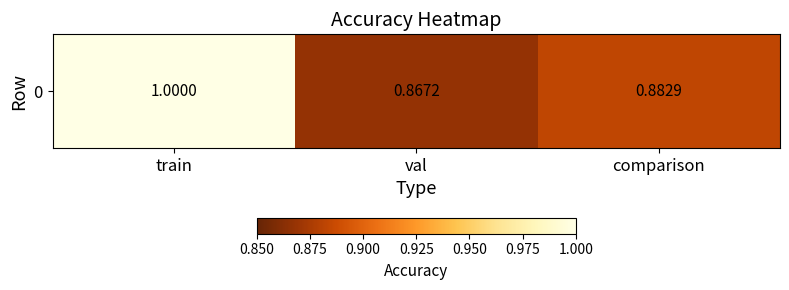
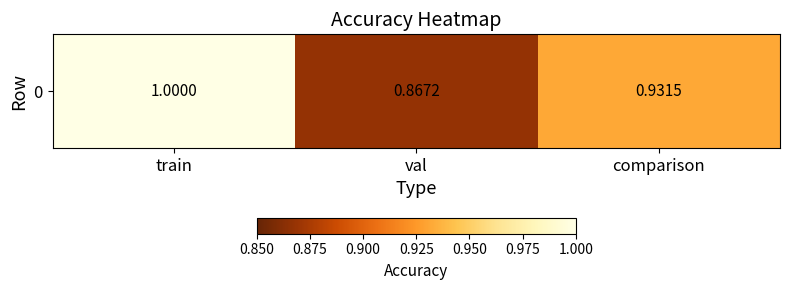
0, comparison: 0.8829 -> 0.9315
